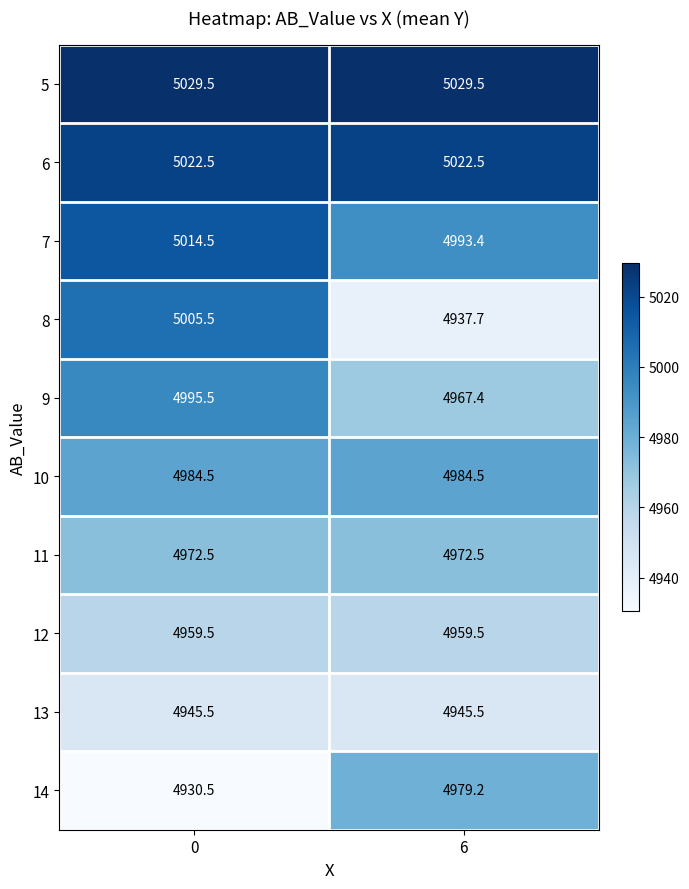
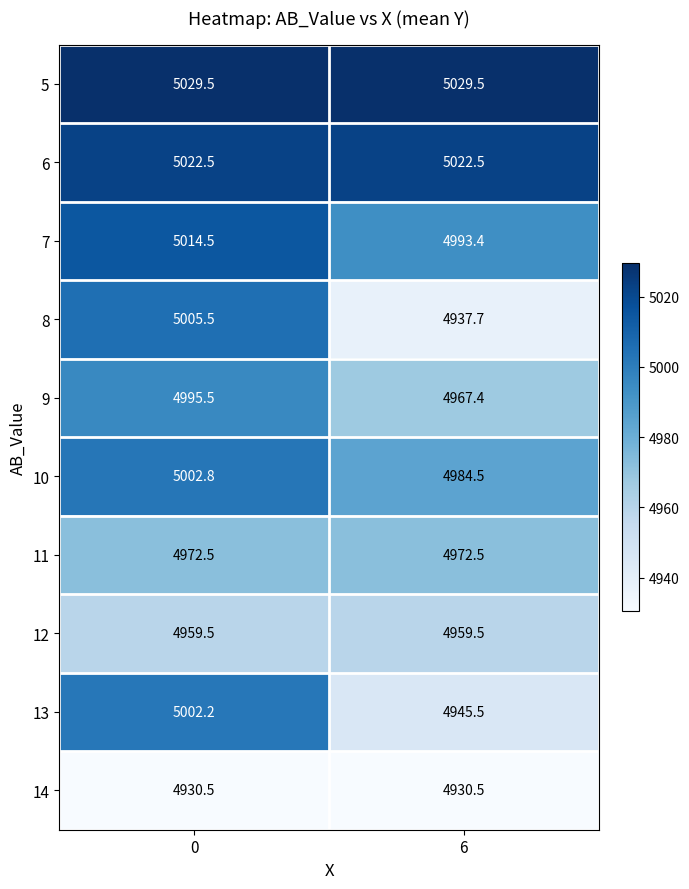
10, 0: 4984.5 -> 5002.8
13, 0: 4945.5 -> 5002.2
14, 6: 4979.2 -> 4930.5
